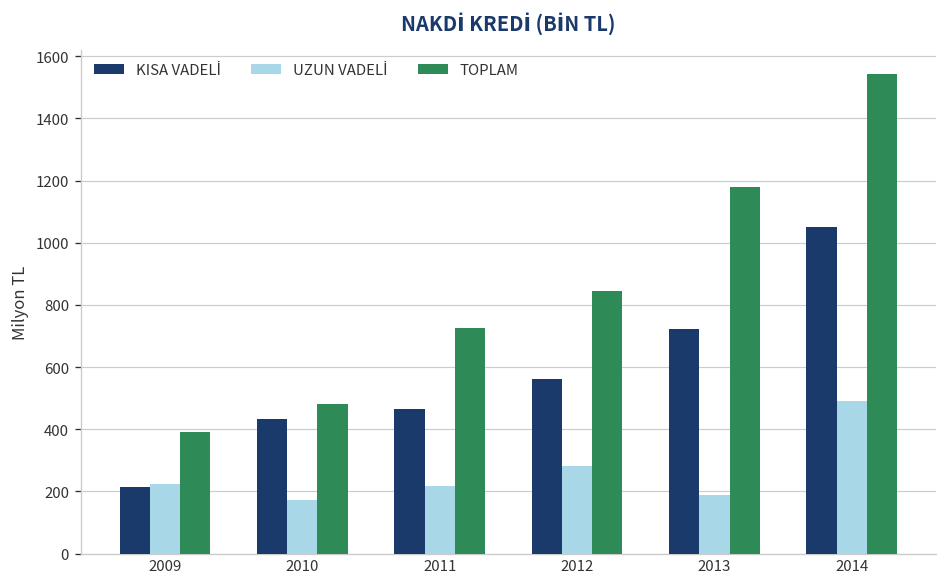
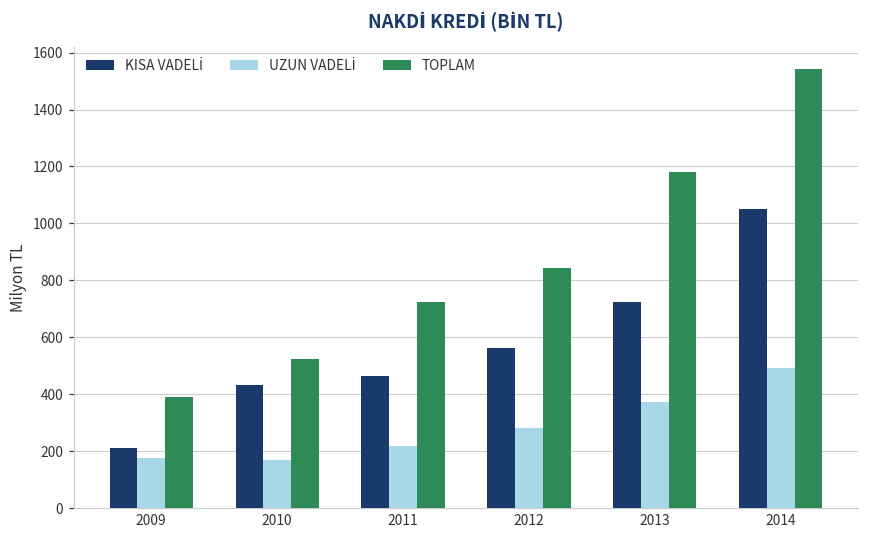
UZUN VADELİ, 2009: 220 -> 180
TOPLAM, 2010: 480 -> 520
UZUN VADELİ, 2013: 190 -> 370
